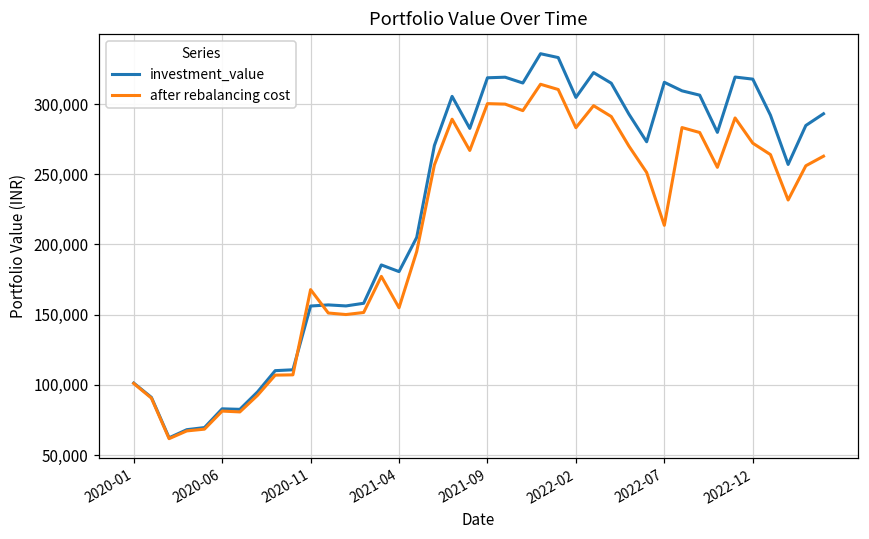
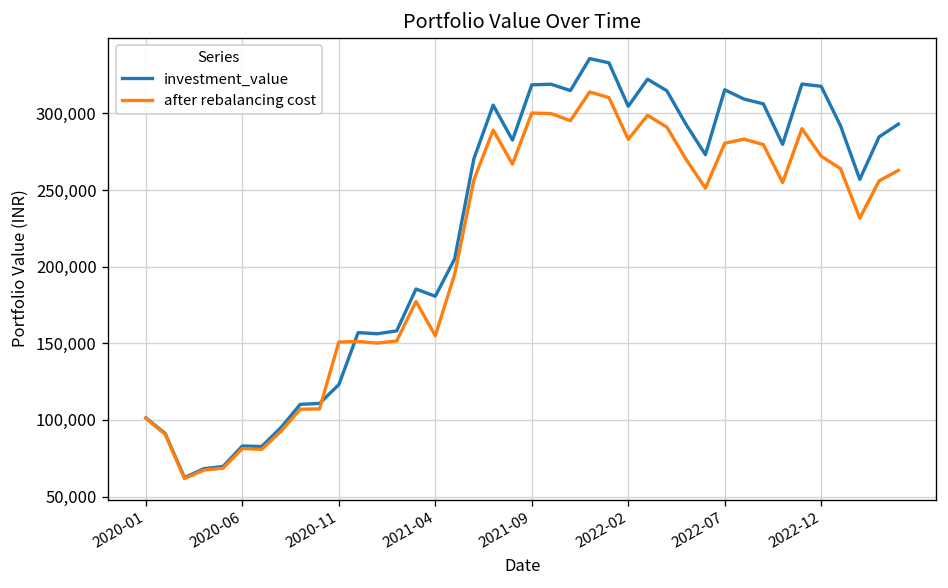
investment_value, 2020-11: 156,000 -> 123,000
after rebalancing cost, 2020-11: 168,000 -> 151,000
after rebalancing cost, 2022-07: 214,000 -> 281,000
